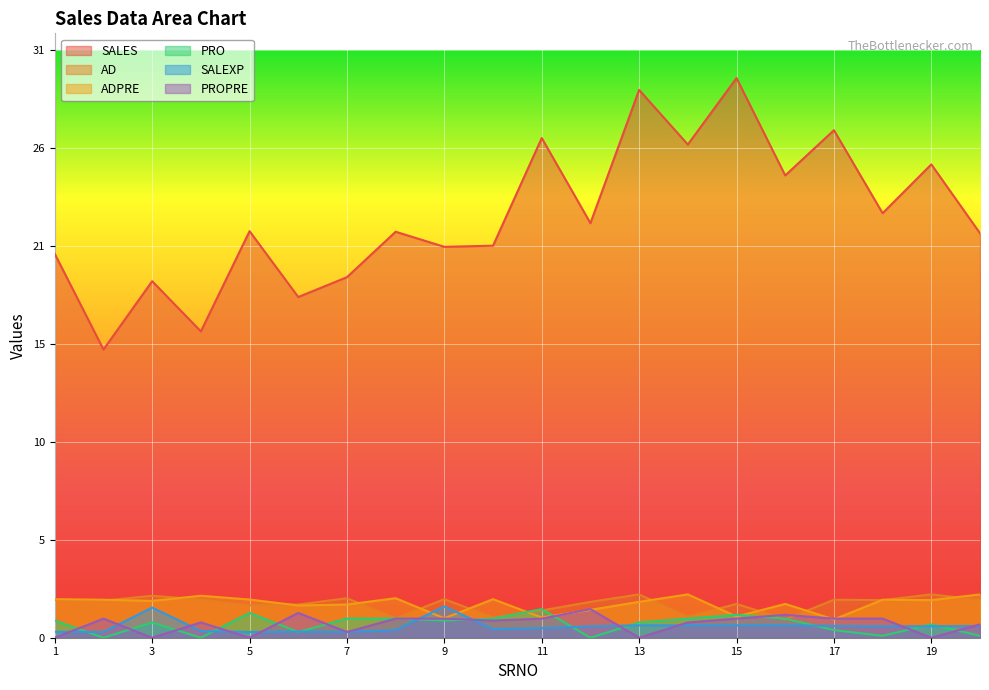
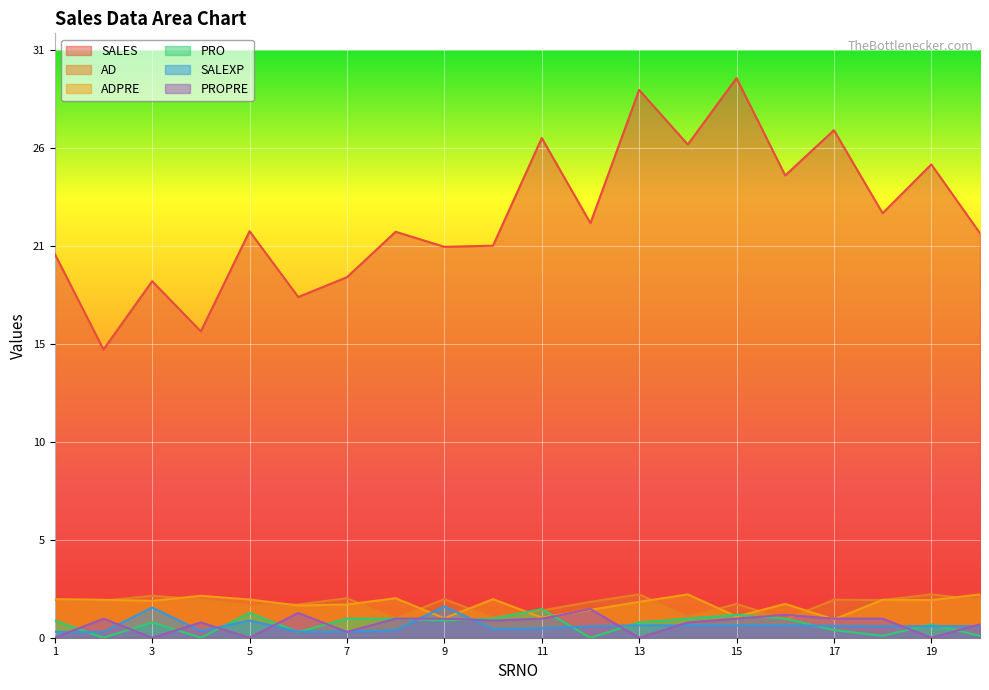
SALEXP, 5: 0.3 -> 0.9
